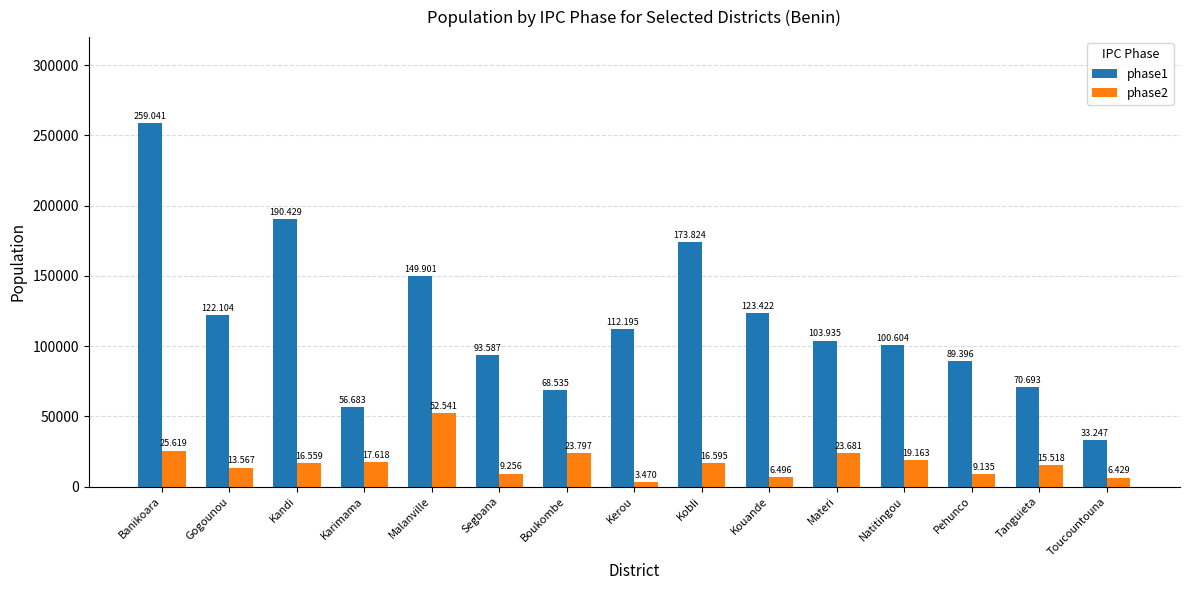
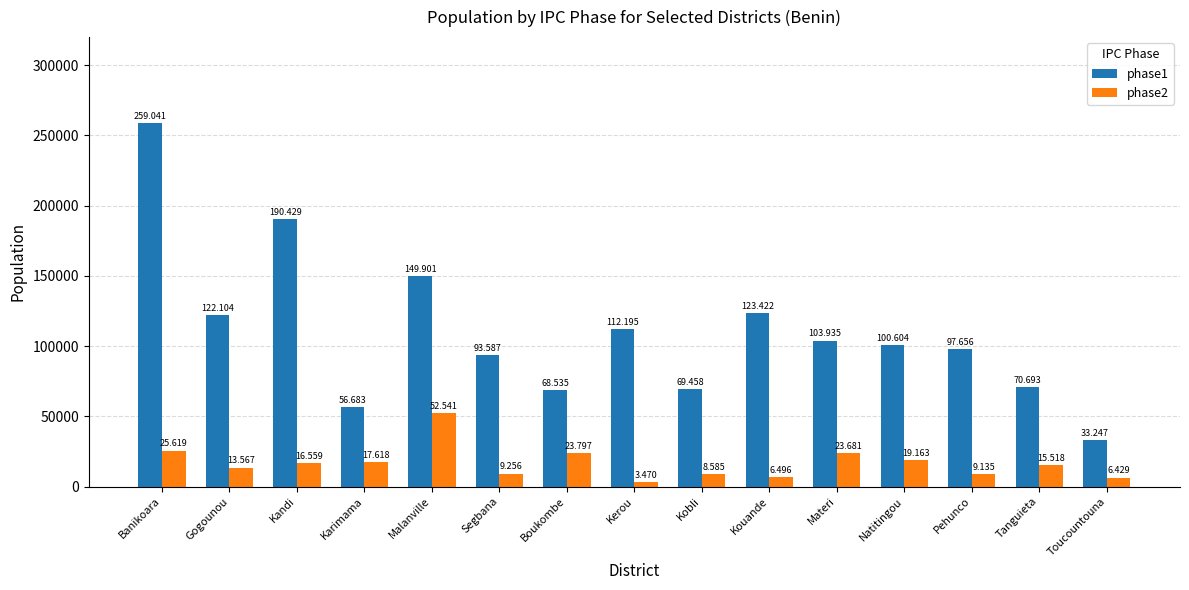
phase1, Kobli: 173.824 -> 69.458
phase2, Kobli: 16.595 -> 8.585
phase1, Pehunco: 89.396 -> 97.656
